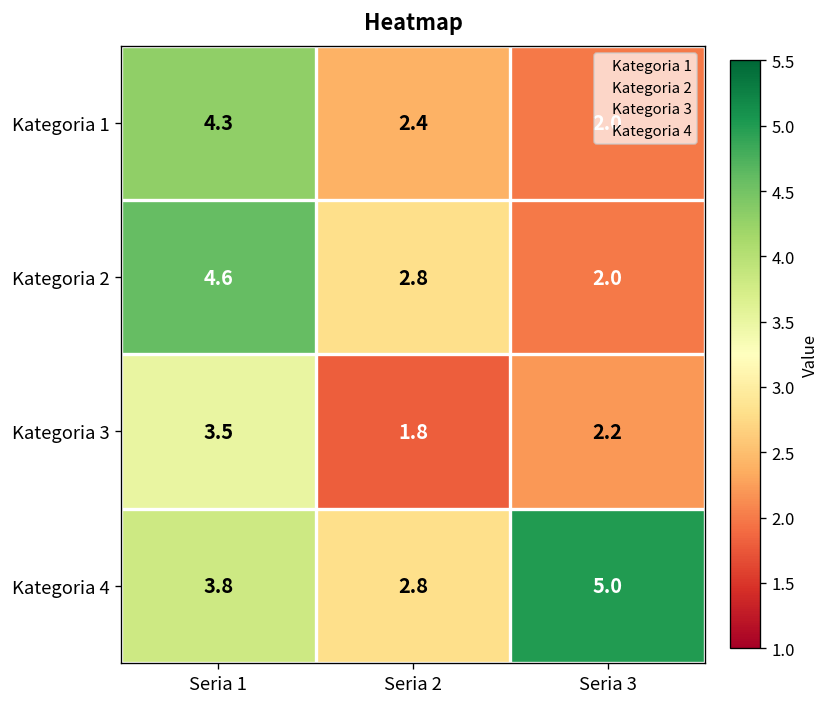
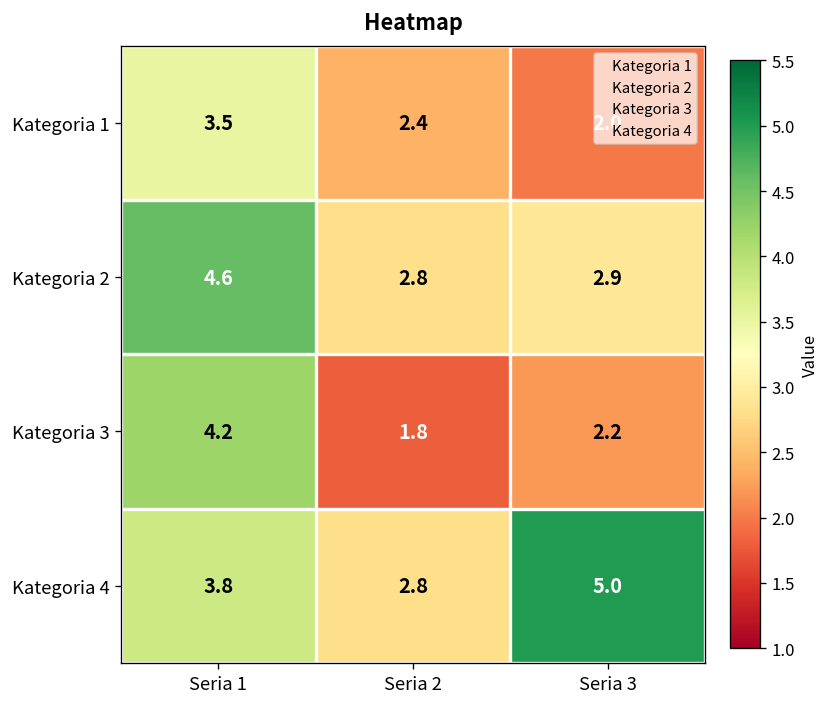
Kategoria 1, Seria 1: 4.3 -> 3.5
Kategoria 2, Seria 3: 2.0 -> 2.9
Kategoria 3, Seria 1: 3.5 -> 4.2
